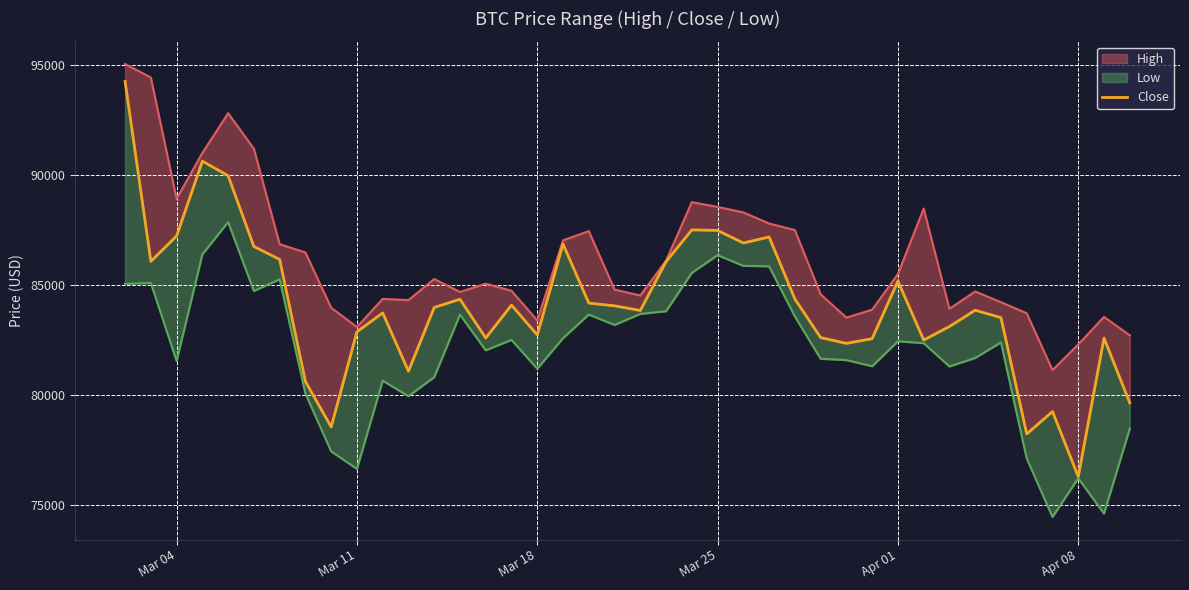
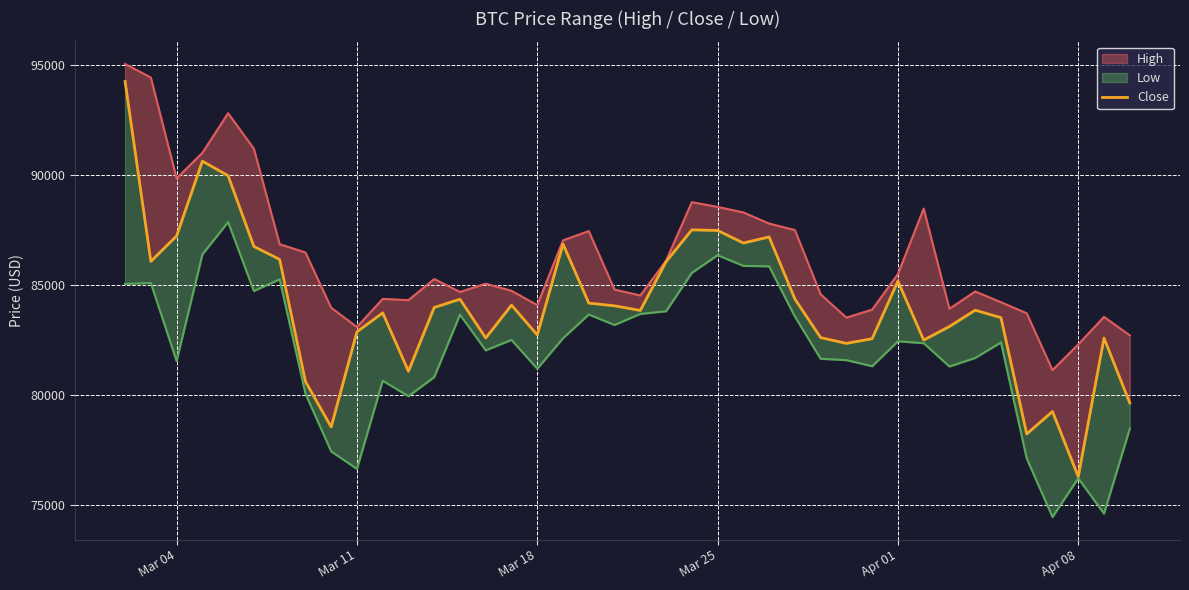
High, Mar 04: 88900 -> 89800
High, Mar 18: 83400 -> 84100
